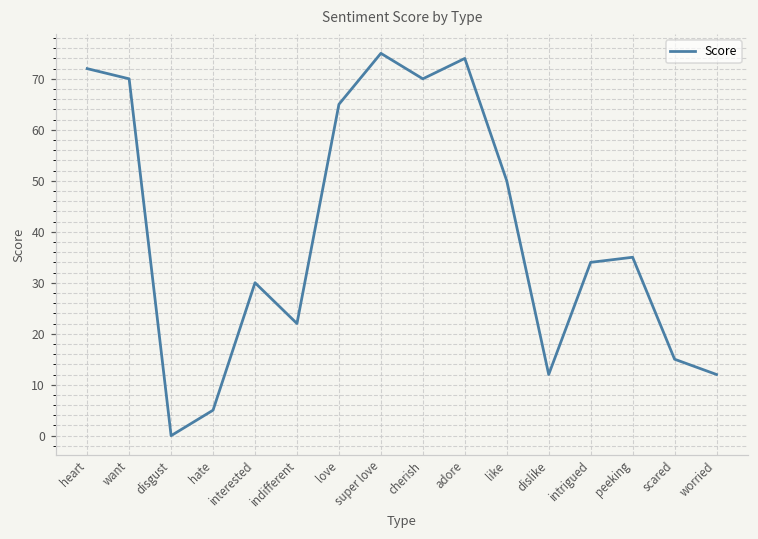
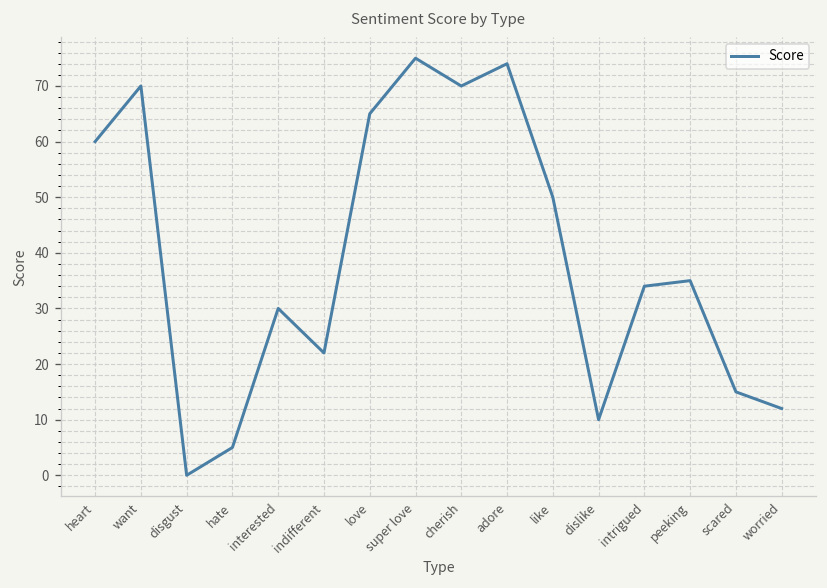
heart: 72 -> 60
dislike: 12 -> 10
